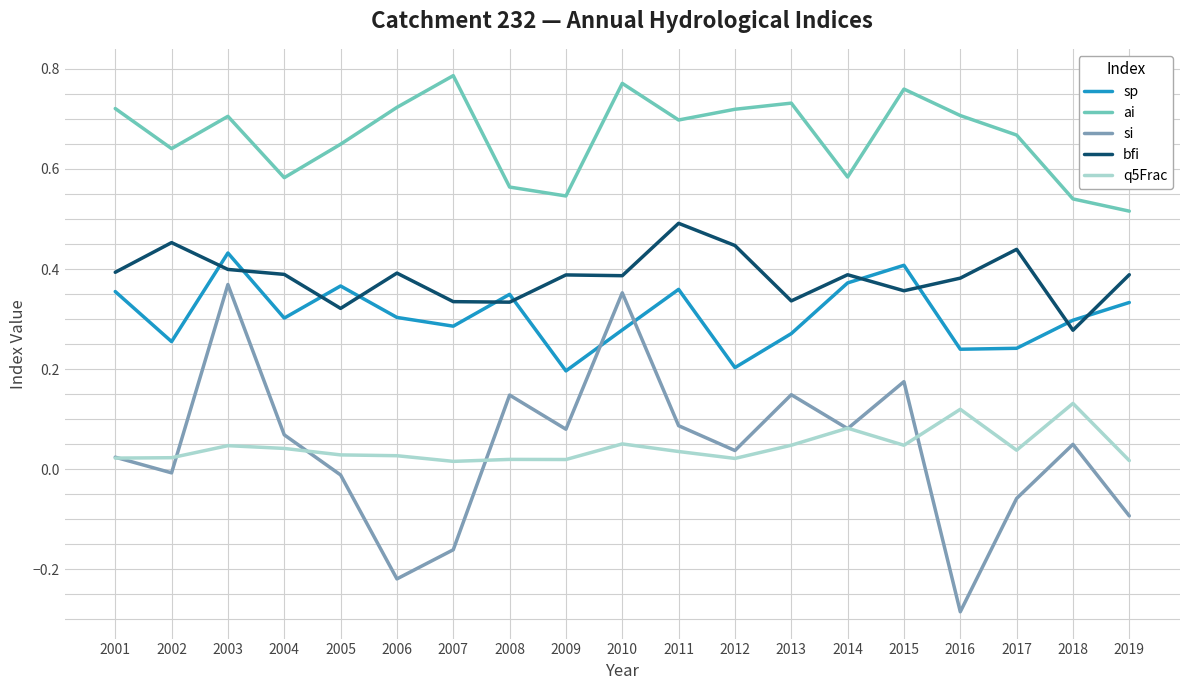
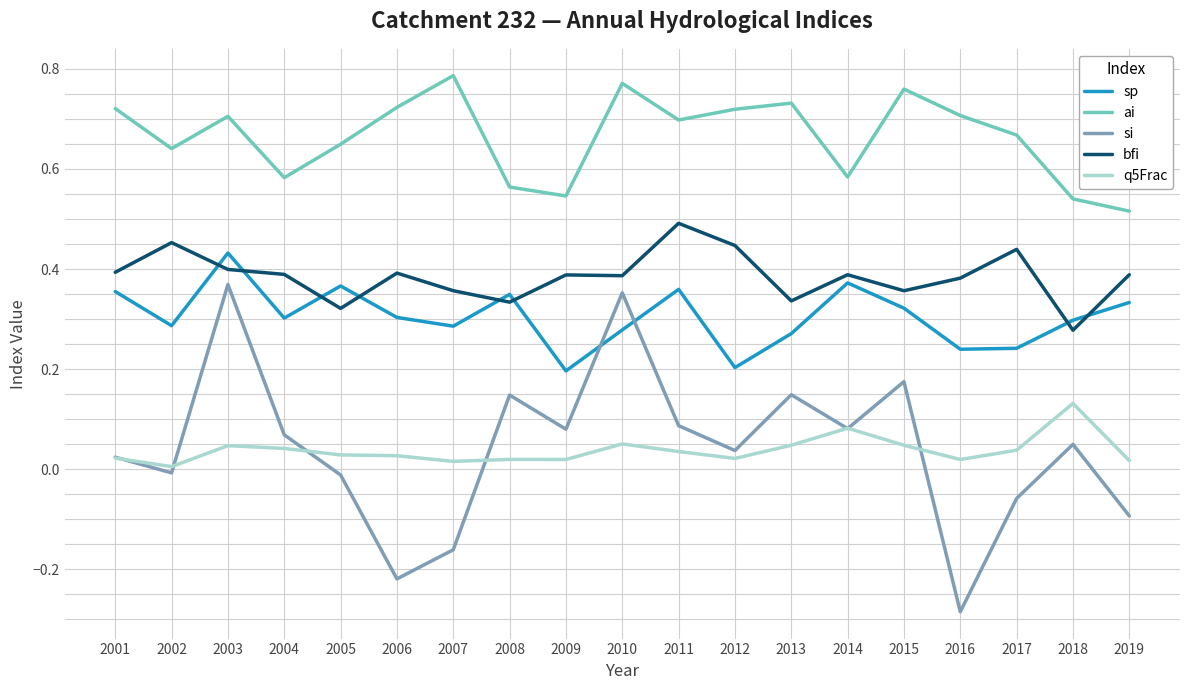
sp, 2002: 0.25 -> 0.29
q5Frac, 2002: 0.02 -> 0.01
bfi, 2007: 0.33 -> 0.36
sp, 2015: 0.41 -> 0.32
q5Frac, 2016: 0.12 -> 0.02
